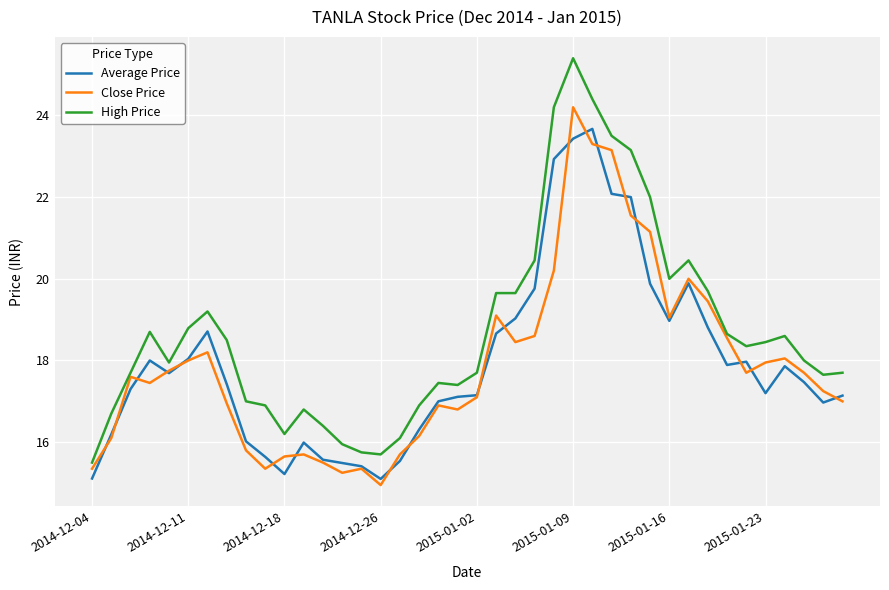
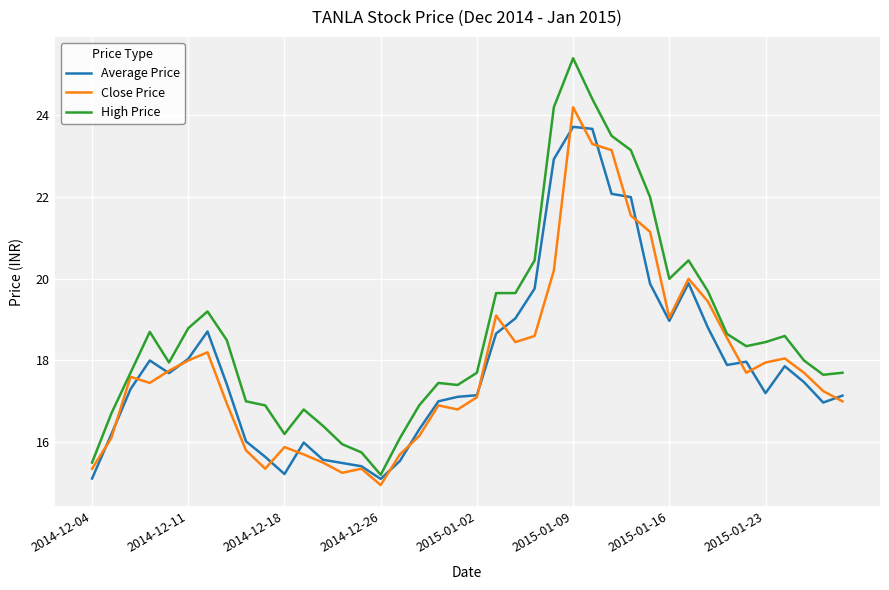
Close Price, 2014-12-18: 15.7 -> 15.9
High Price, 2014-12-26: 15.7 -> 15.2
Average Price, 2015-01-09: 23.4 -> 23.7
